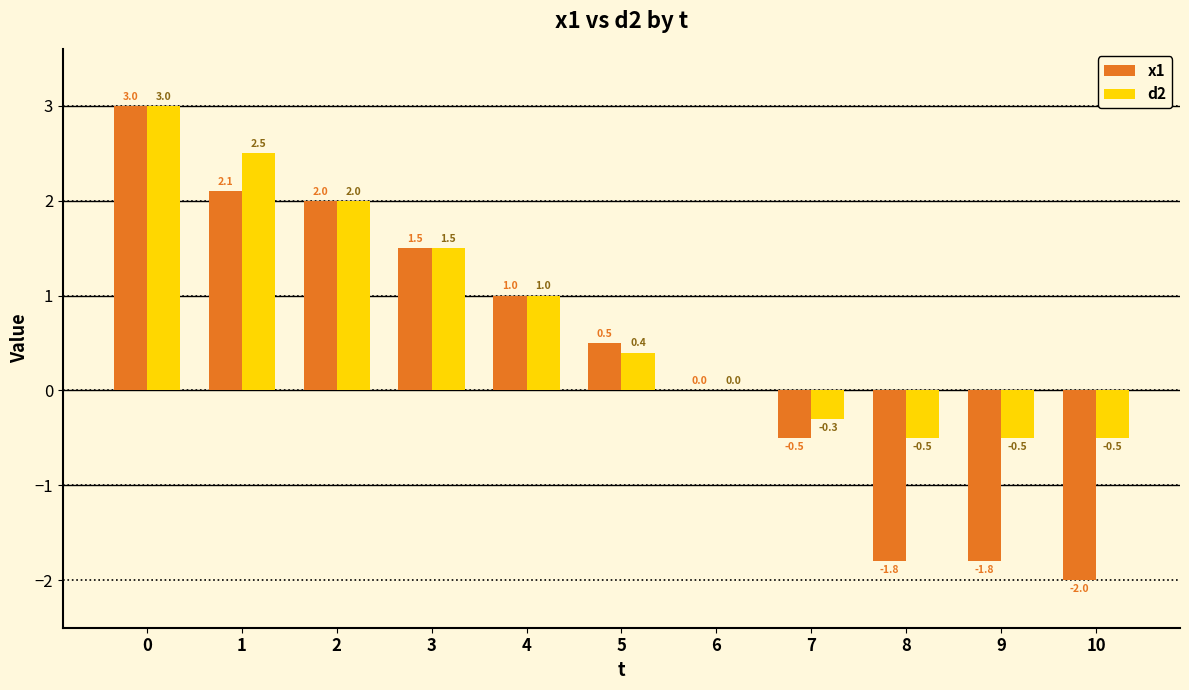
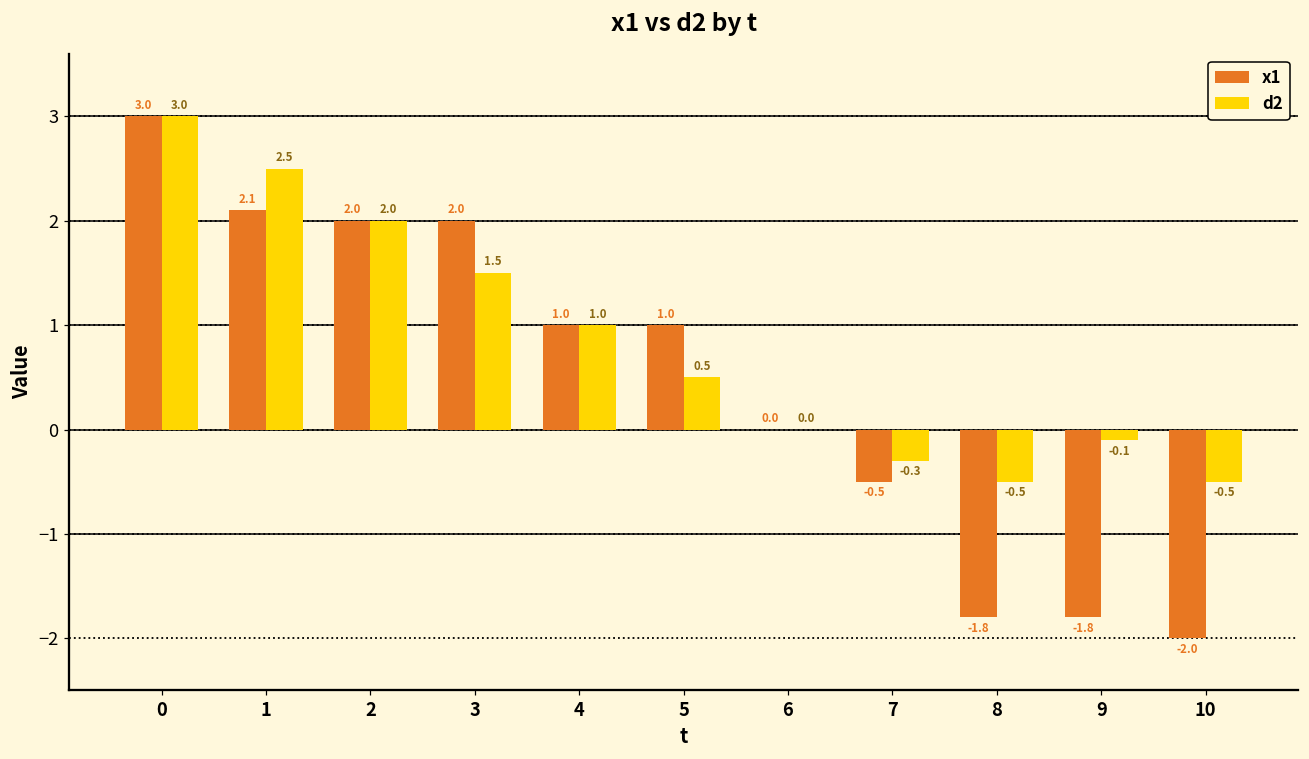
x1, 3: 1.5 -> 2.0
x1, 5: 0.5 -> 1.0
d2, 5: 0.4 -> 0.5
d2, 9: -0.5 -> -0.1
